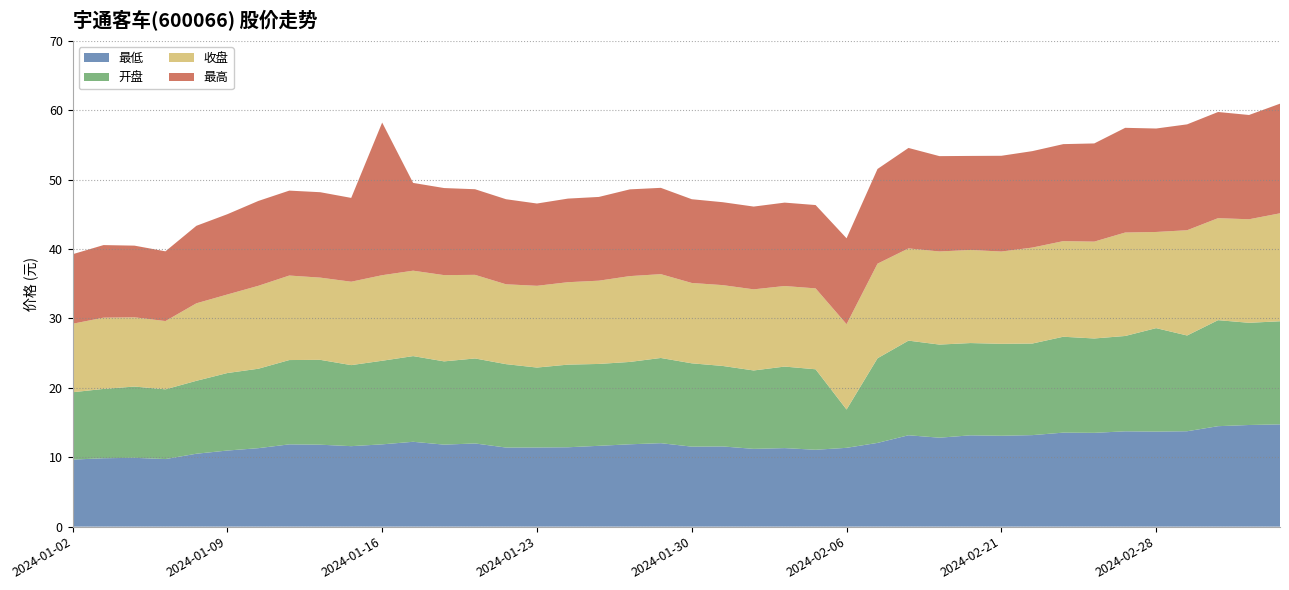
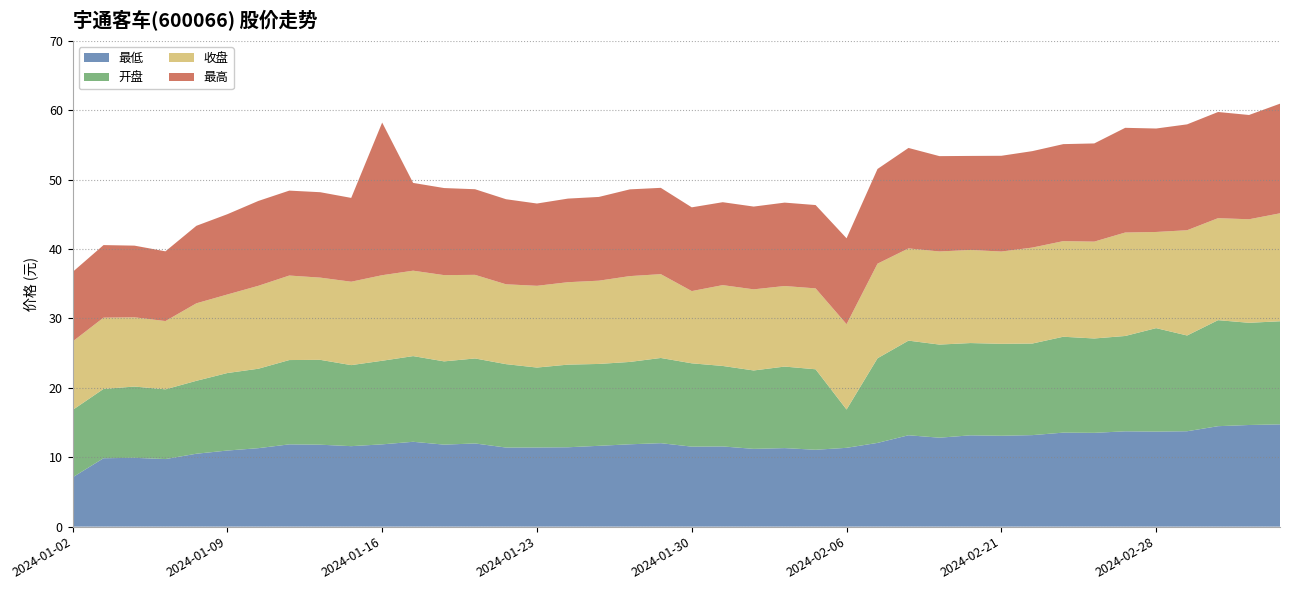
最低, 2024-01-02: 10 -> 7
收盘, 2024-01-30: 12 -> 10
